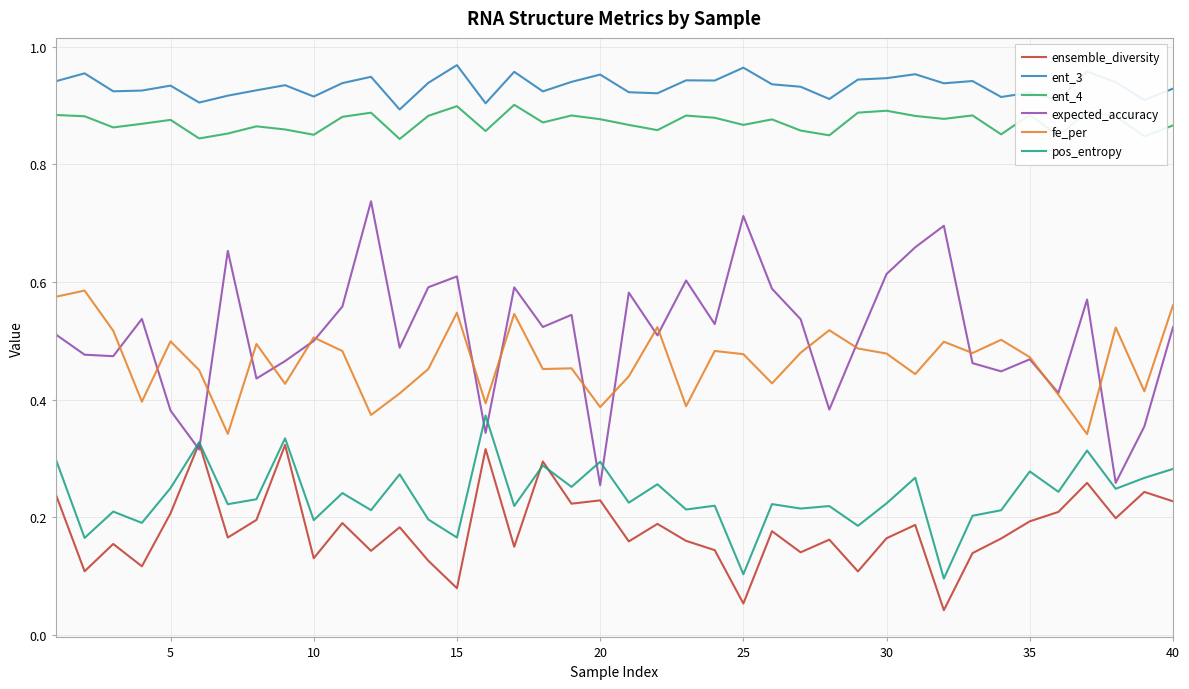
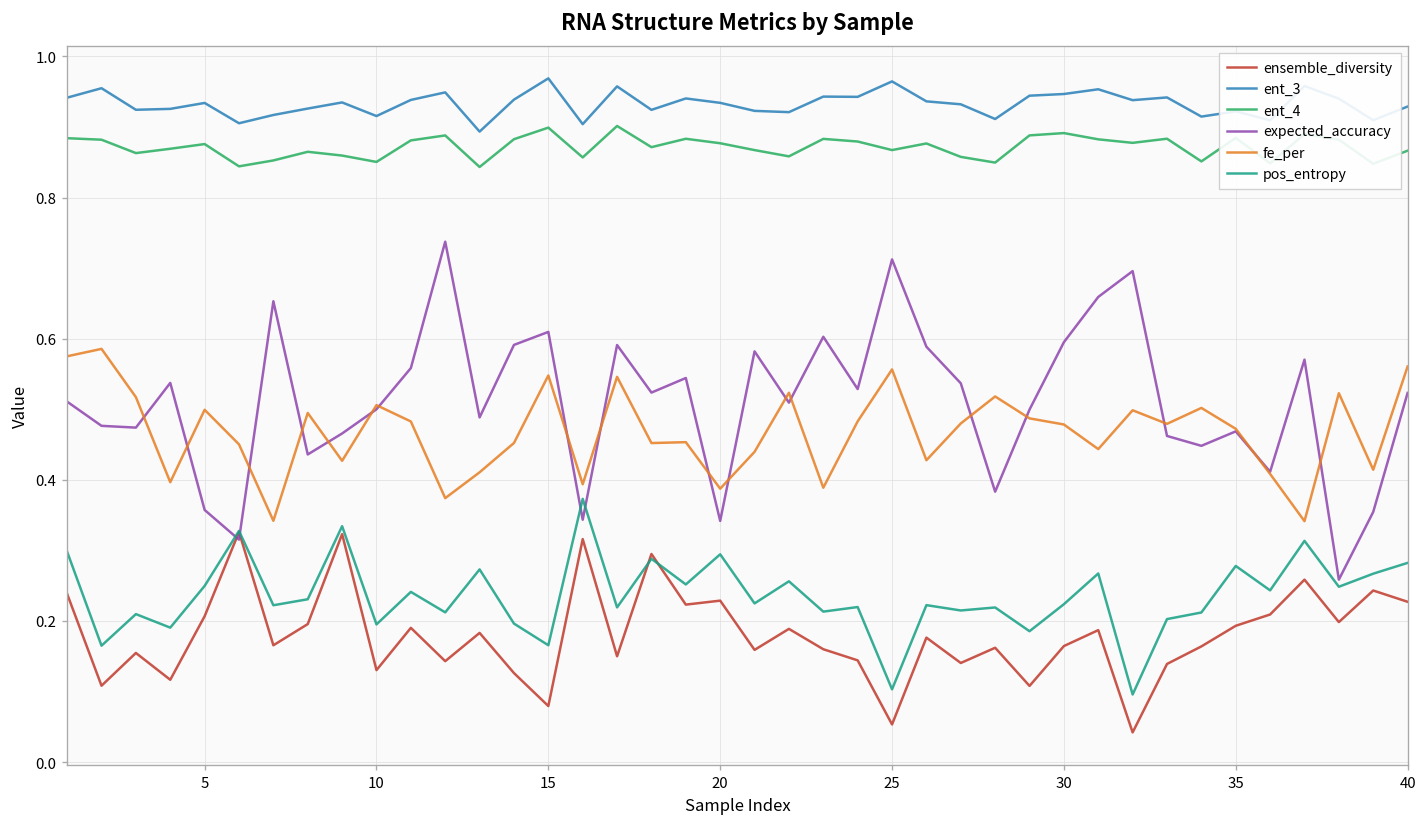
expected_accuracy, 5: 0.38 -> 0.36
ent_3, 20: 0.95 -> 0.93
expected_accuracy, 20: 0.25 -> 0.34
fe_per, 25: 0.48 -> 0.56
expected_accuracy, 30: 0.61 -> 0.60
